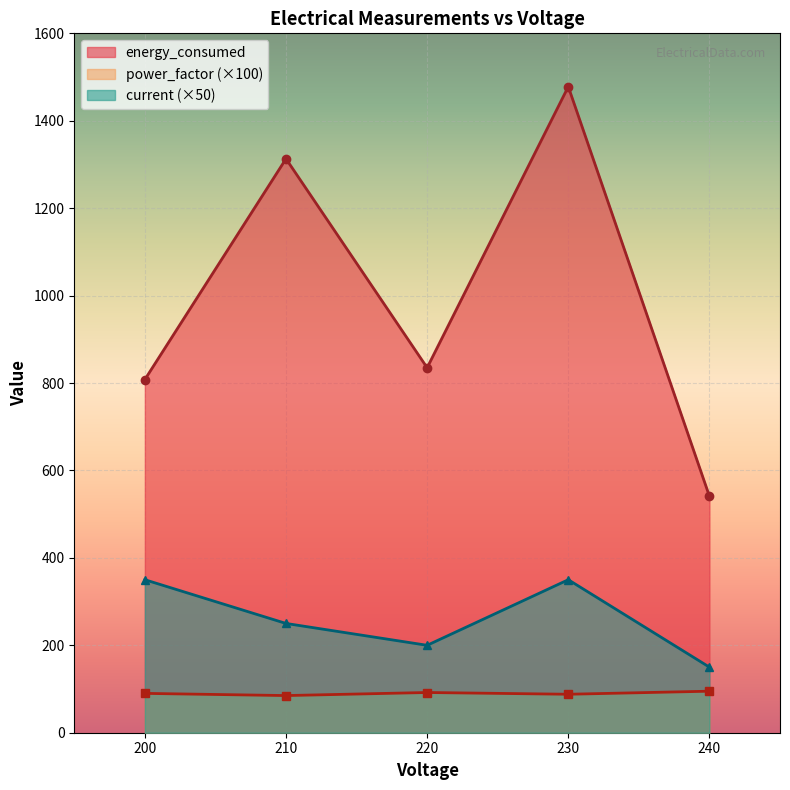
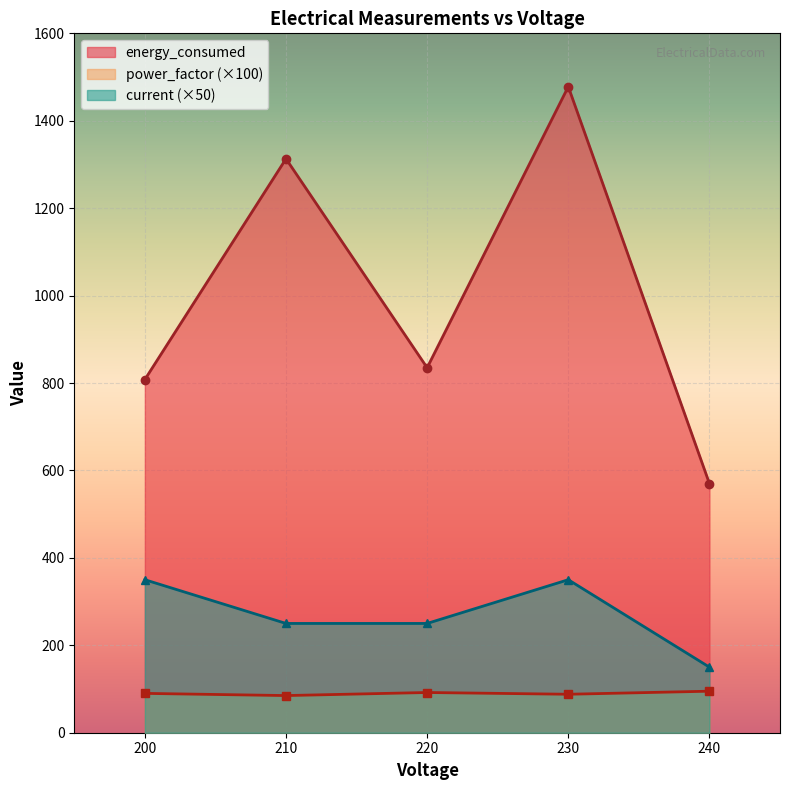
current (×50), 220: 200 -> 250
energy_consumed, 240: 540 -> 570
